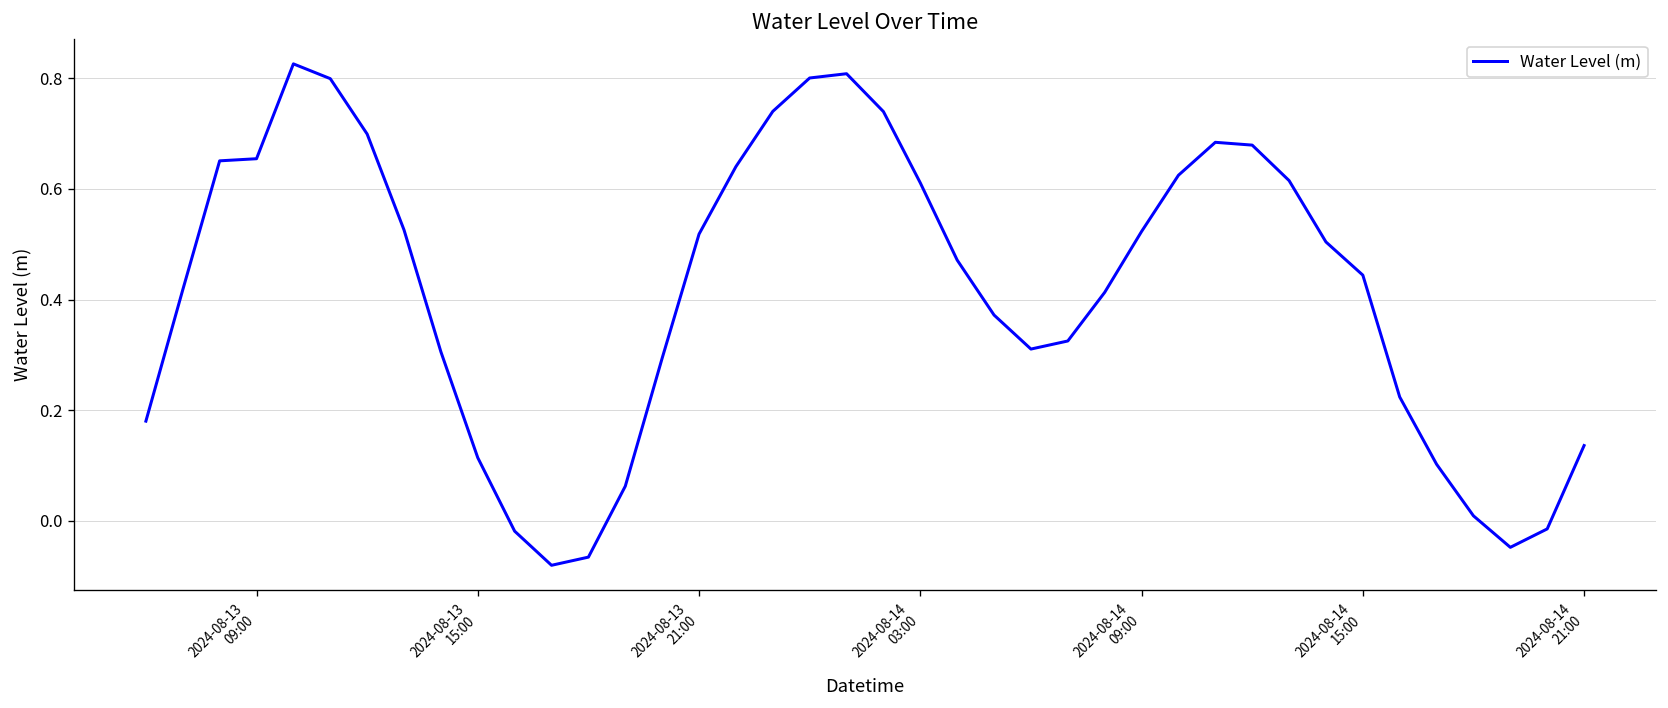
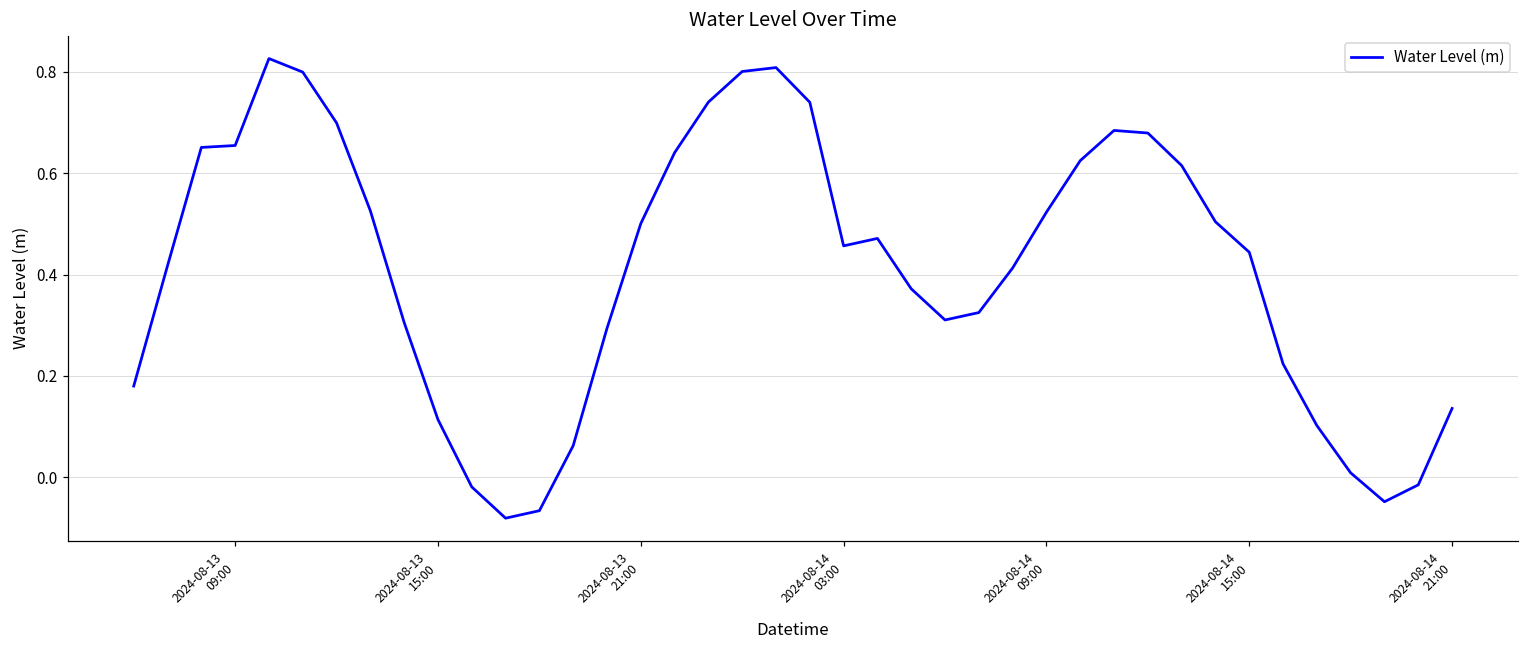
2024-08-13 21:00: 0.52 -> 0.50
2024-08-14 03:00: 0.61 -> 0.46
